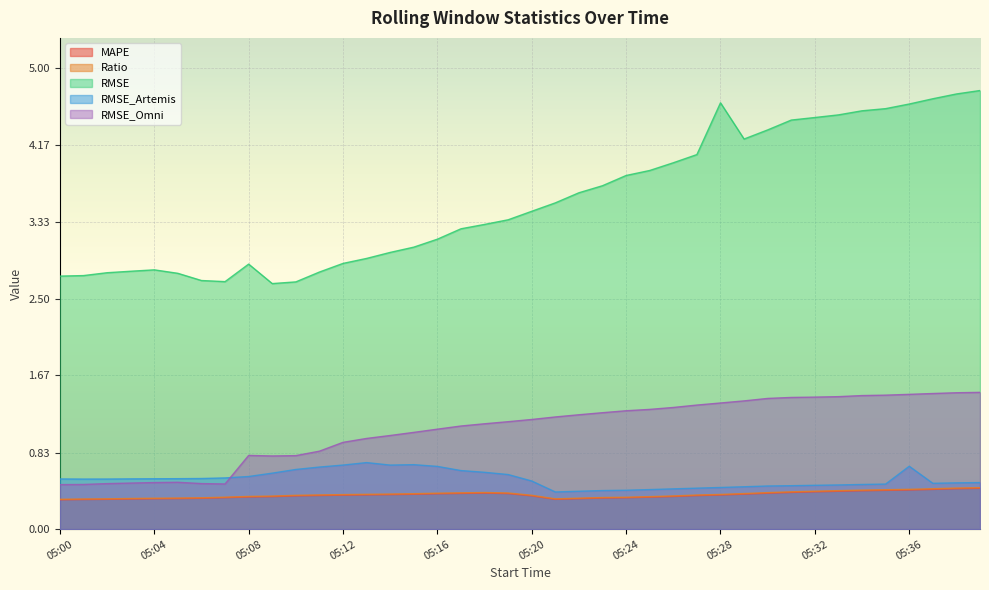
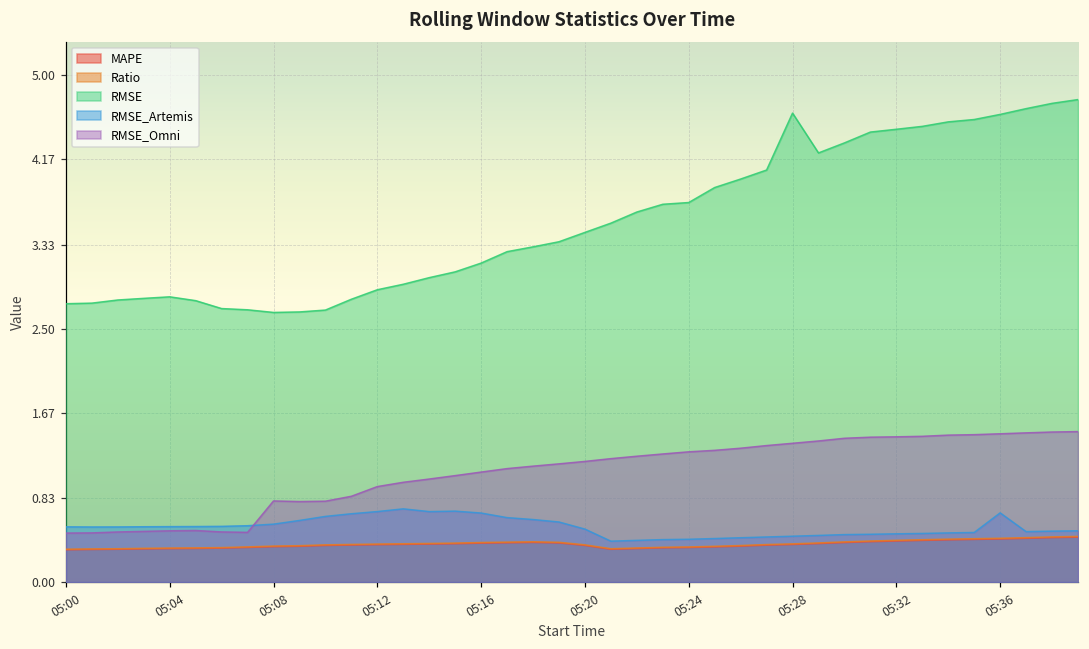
RMSE, 05:08: 2.9 -> 2.7
RMSE, 05:24: 3.8 -> 3.7
